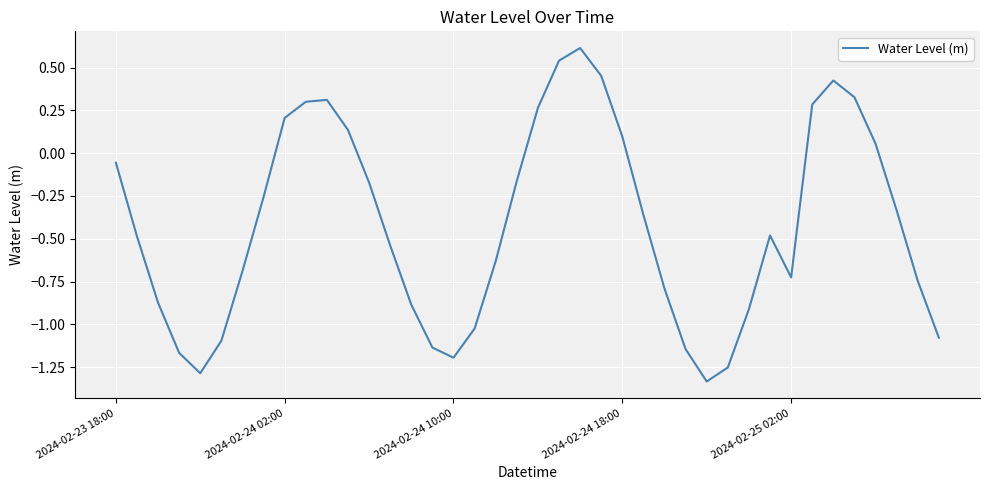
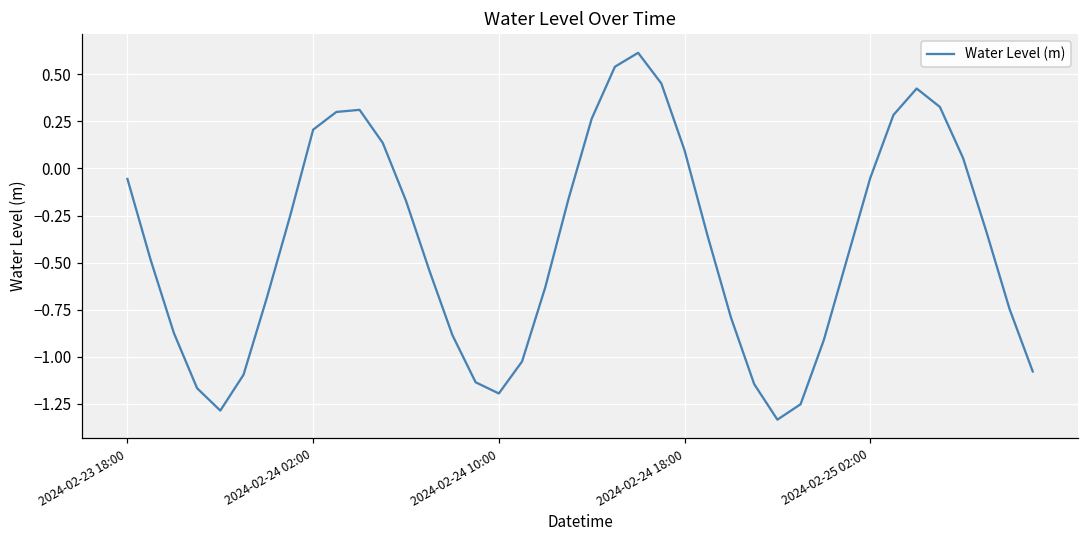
2024-02-25 02:00: -0.73 -> -0.05
